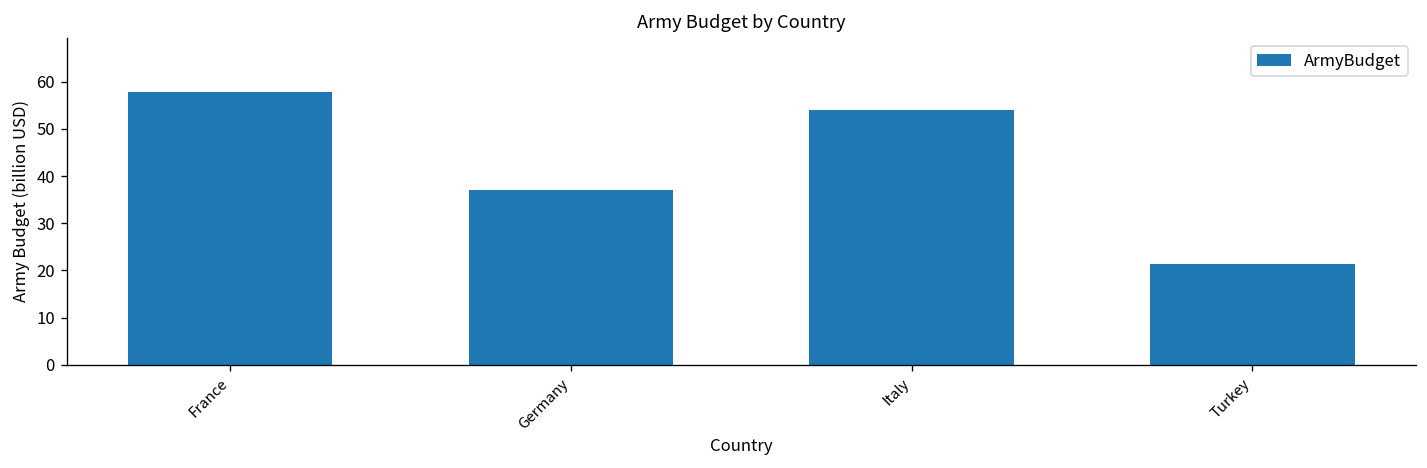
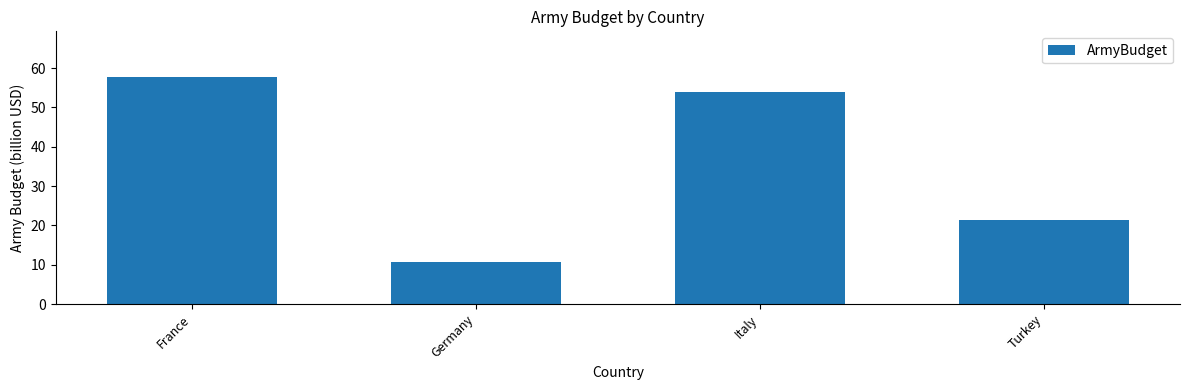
Germany: 37 -> 11
